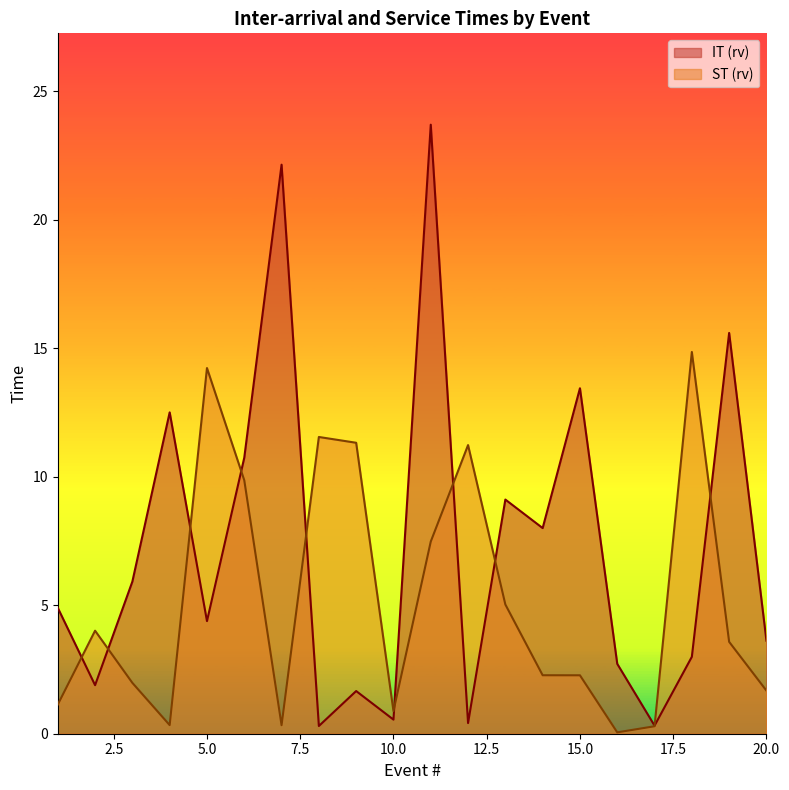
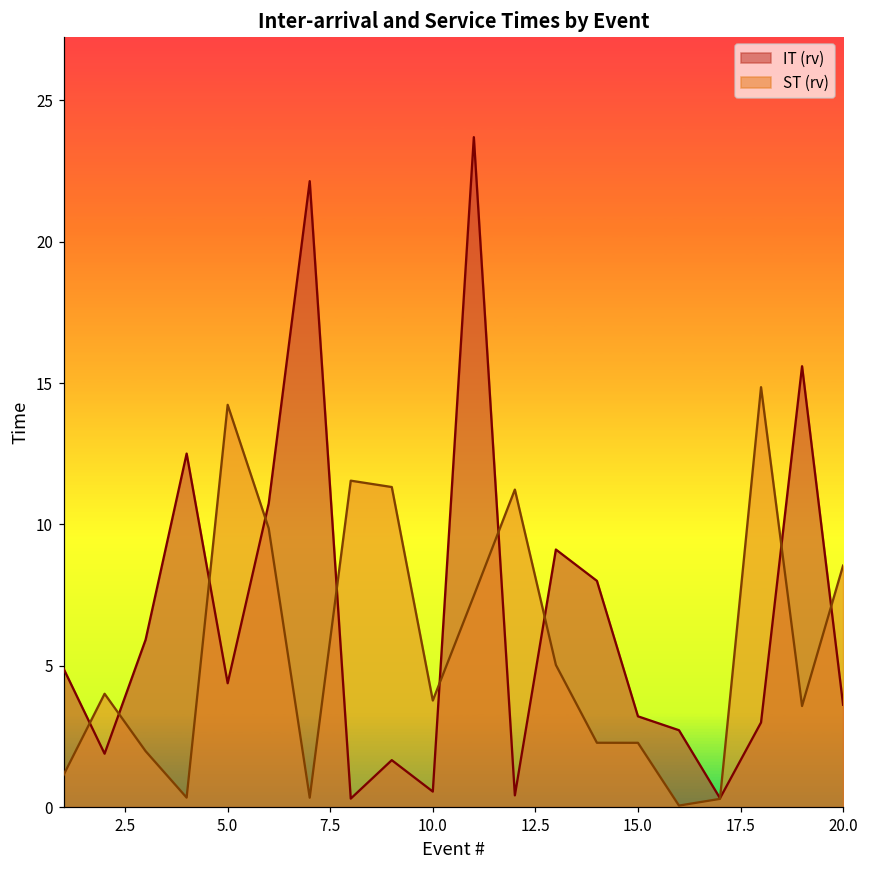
ST (rv), 10.0: 0.9 -> 3.8
IT (rv), 15.0: 13.4 -> 3.2
ST (rv), 20.0: 1.7 -> 8.5
